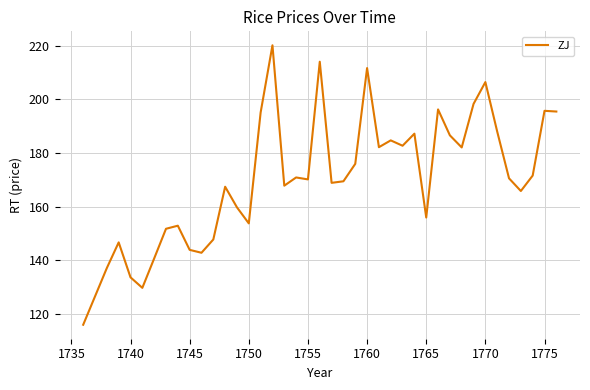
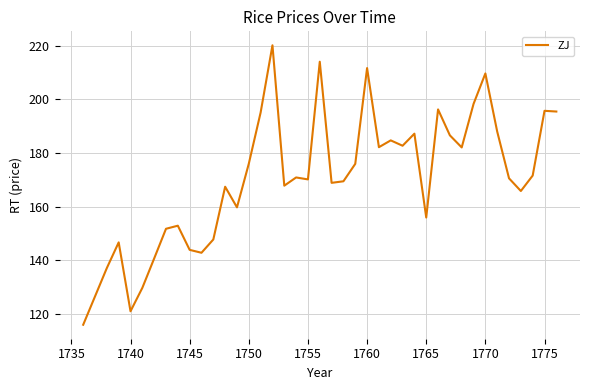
1740: 134 -> 121
1750: 154 -> 176
1770: 206 -> 210
